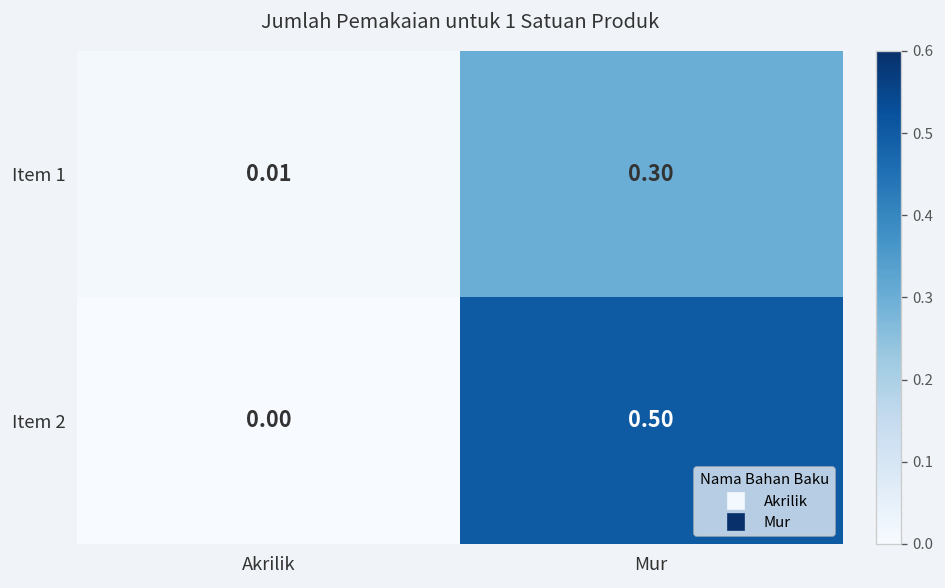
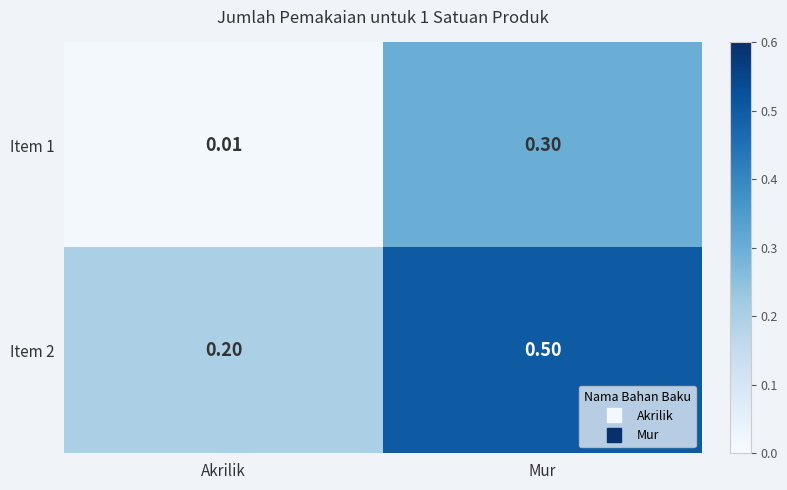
Item 2, Akrilik: 0.00 -> 0.20
